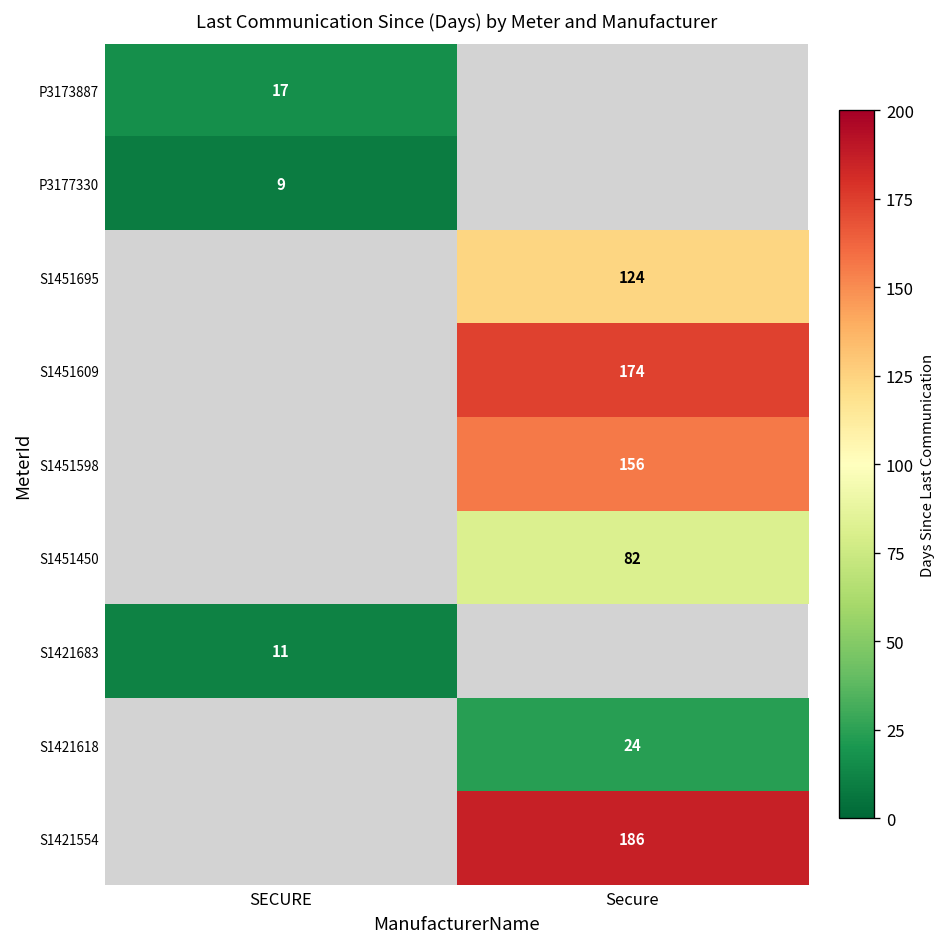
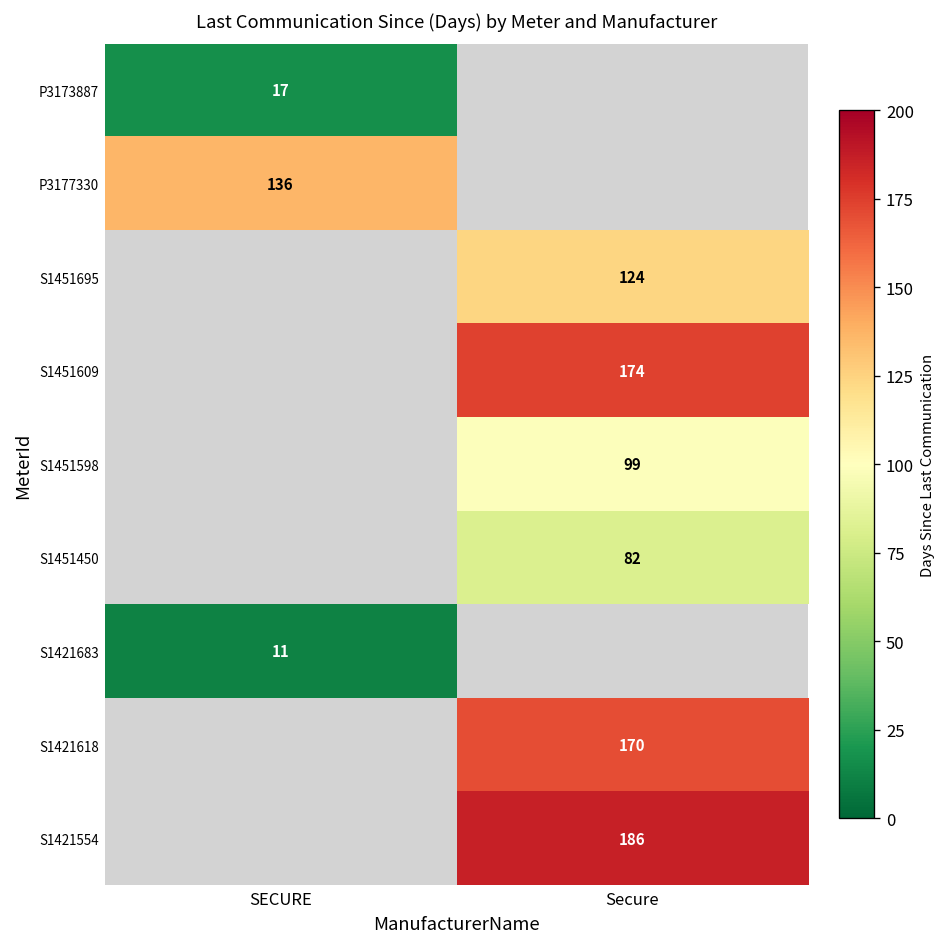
P3177330, SECURE: 9 -> 136
S1451598, Secure: 156 -> 99
S1421618, Secure: 24 -> 170
